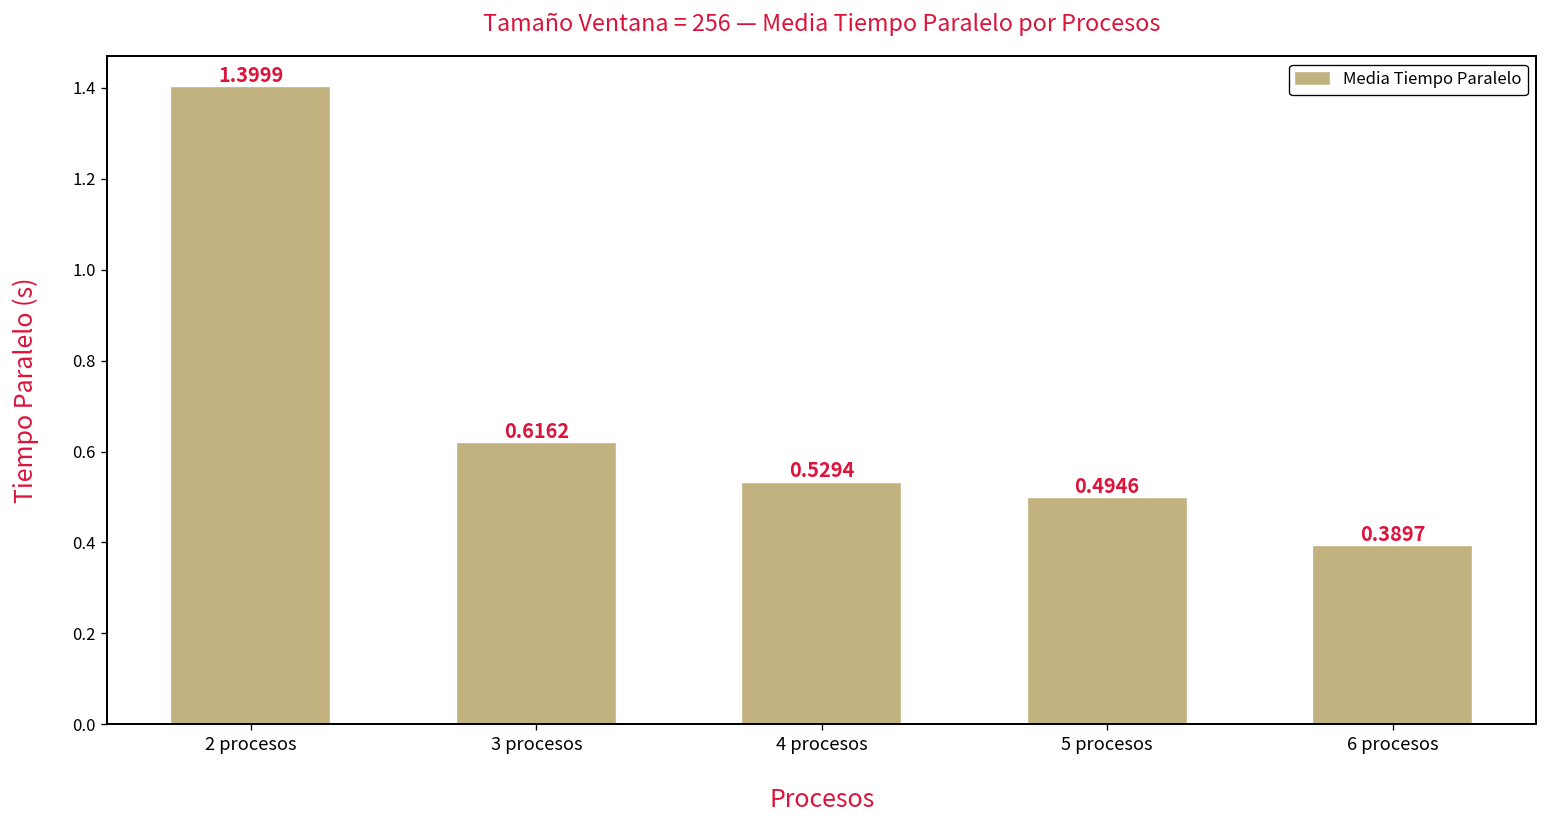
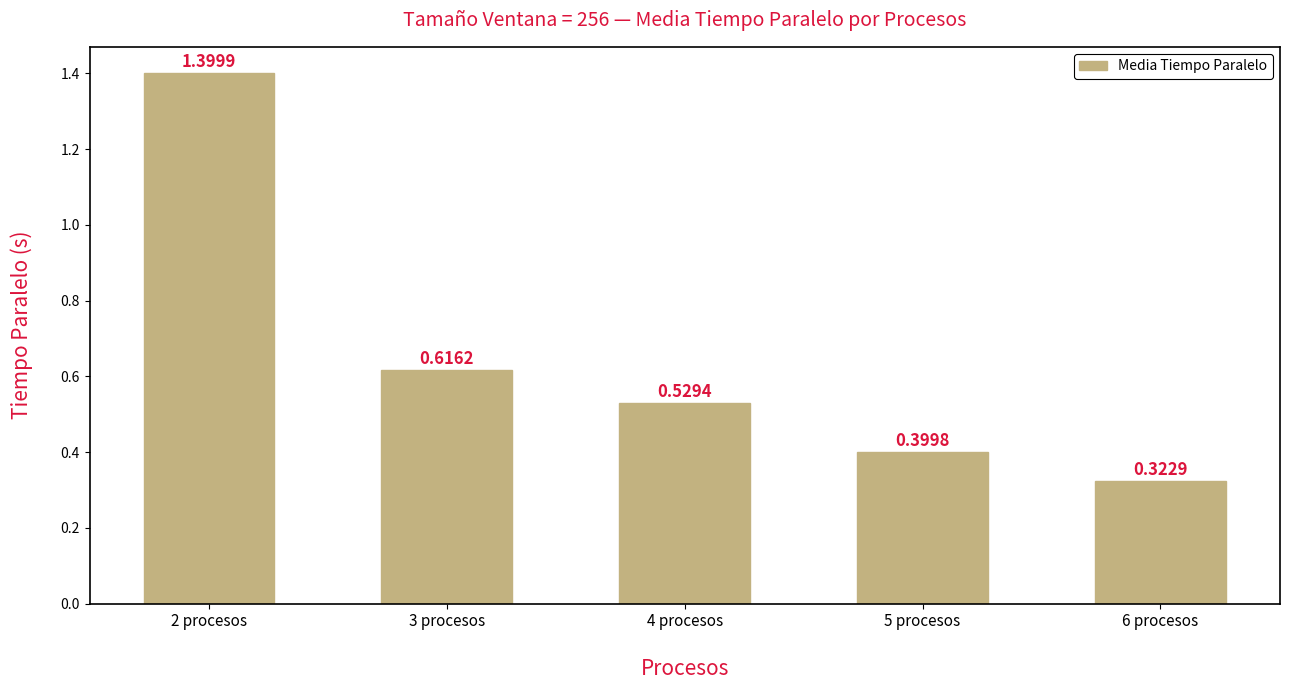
5 procesos: 0.4946 -> 0.3998
6 procesos: 0.3897 -> 0.3229
